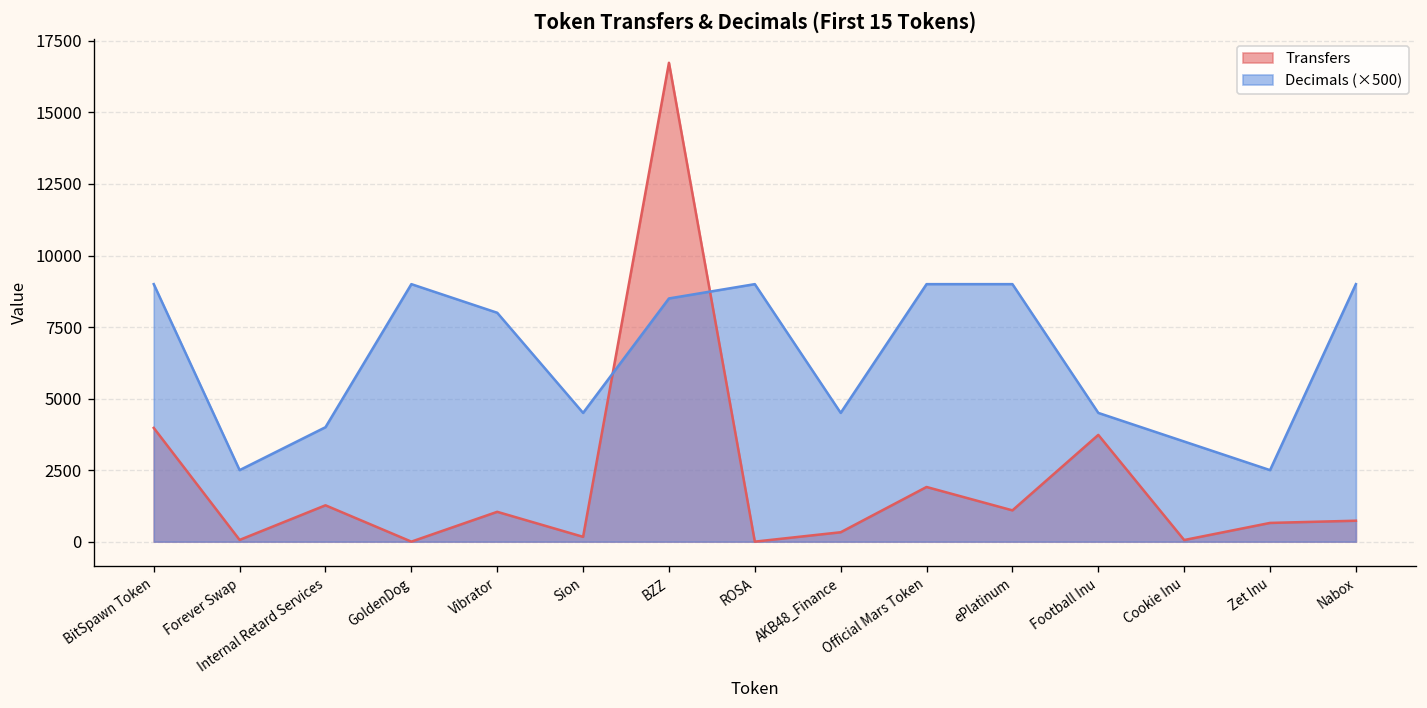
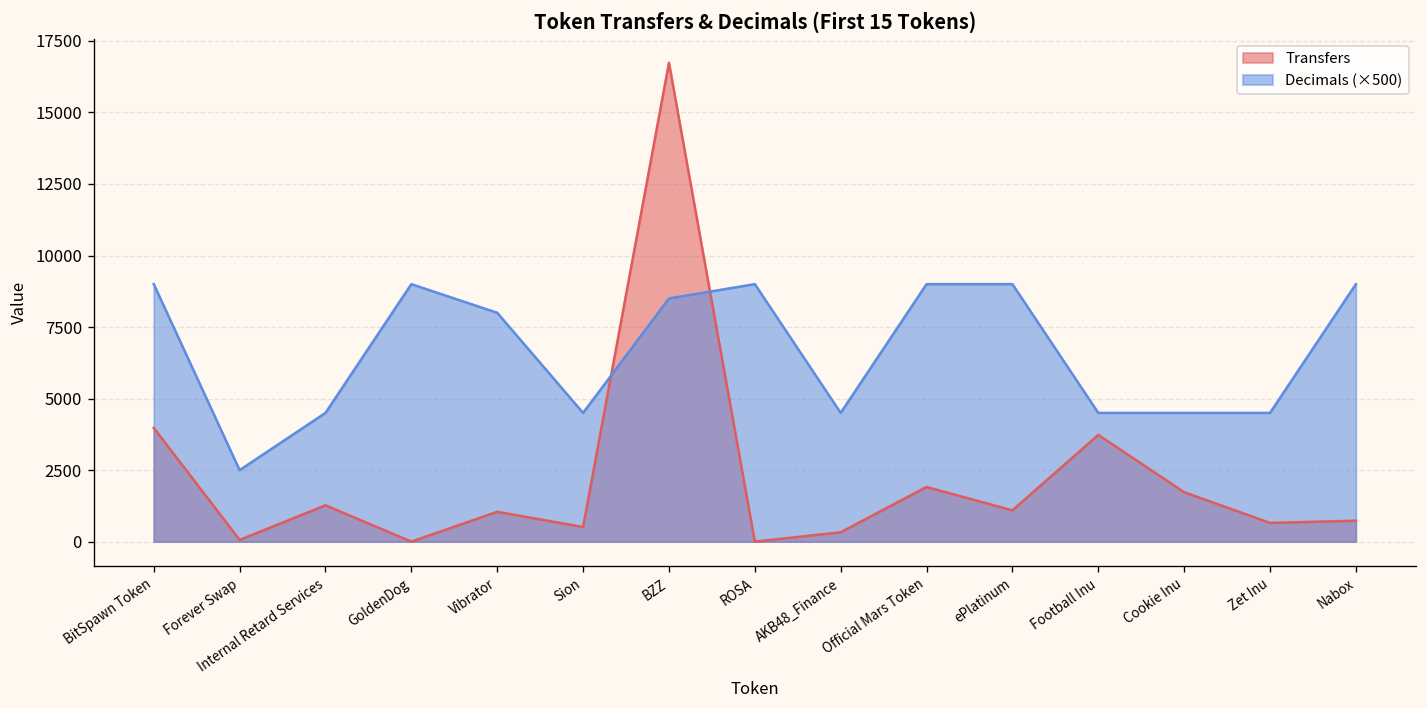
Decimals (×500), Internal Retard Services: 4000 -> 4500
Transfers, Sion: 200 -> 500
Transfers, Cookie Inu: 100 -> 1700
Decimals (×500), Cookie Inu: 3500 -> 4500
Decimals (×500), Zet Inu: 2500 -> 4500
